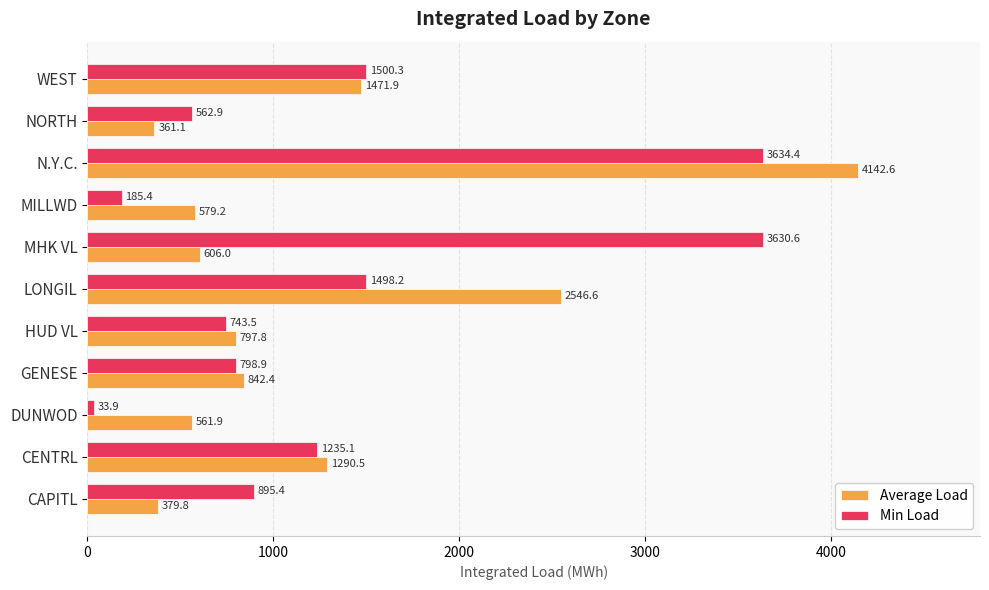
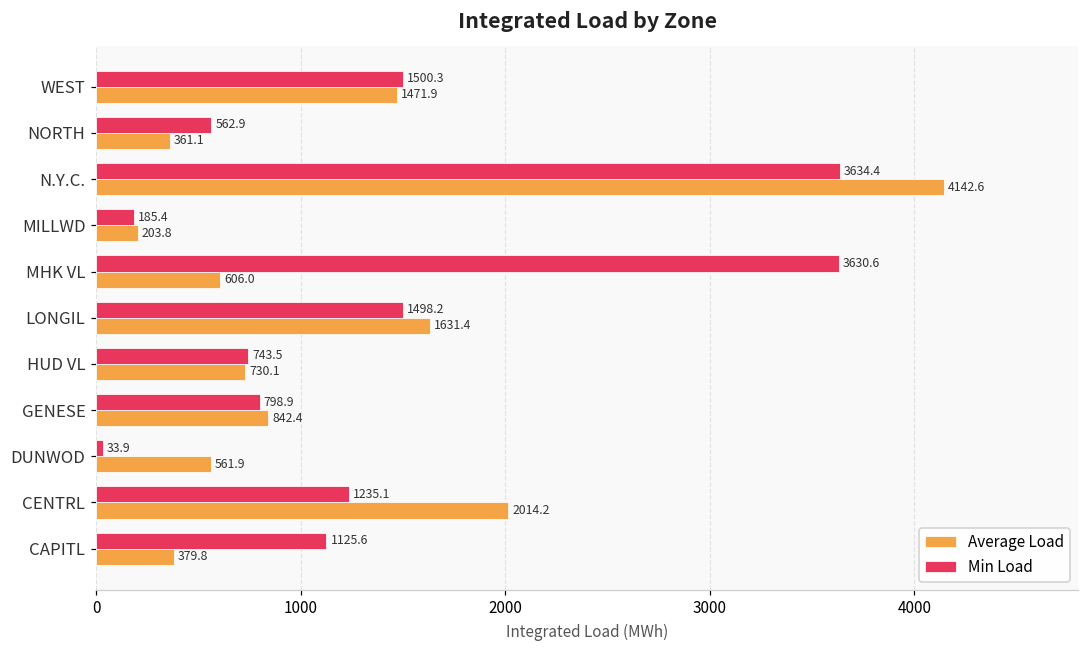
Average Load, MILLWD: 579.2 -> 203.8
Average Load, LONGIL: 2546.6 -> 1631.4
Average Load, HUD VL: 797.8 -> 730.1
Average Load, CENTRL: 1290.5 -> 2014.2
Min Load, CAPITL: 895.4 -> 1125.6
